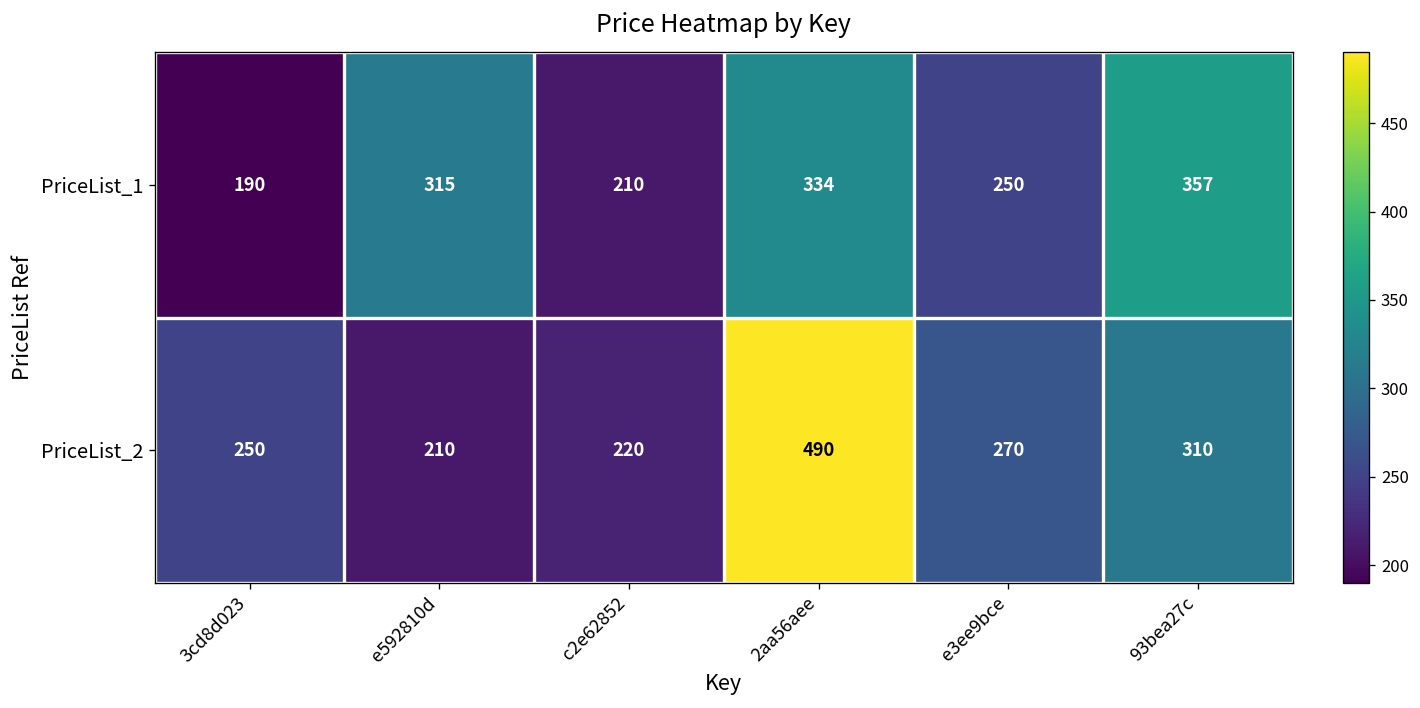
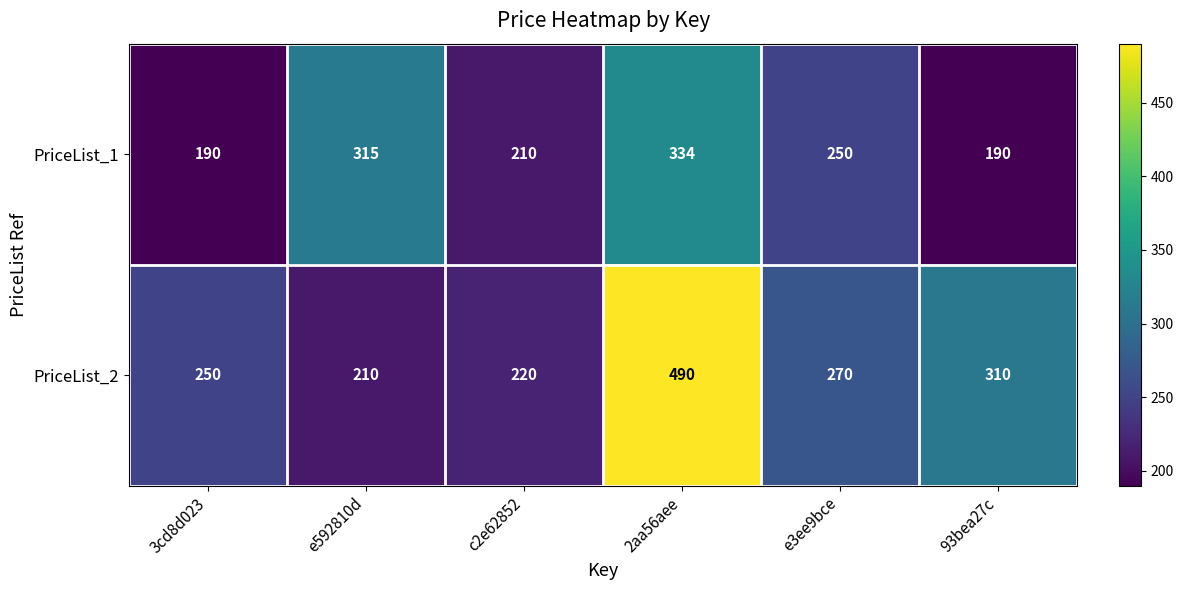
PriceList_1, 93bea27c: 357 -> 190
